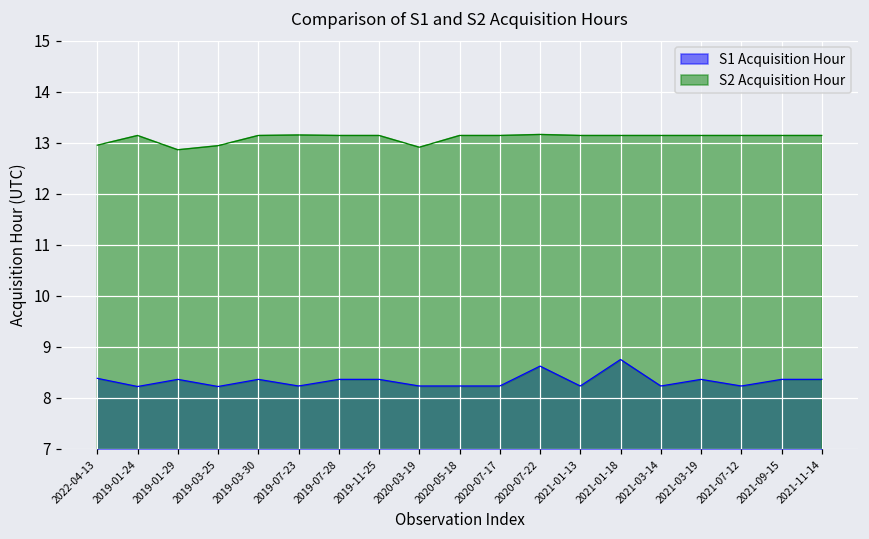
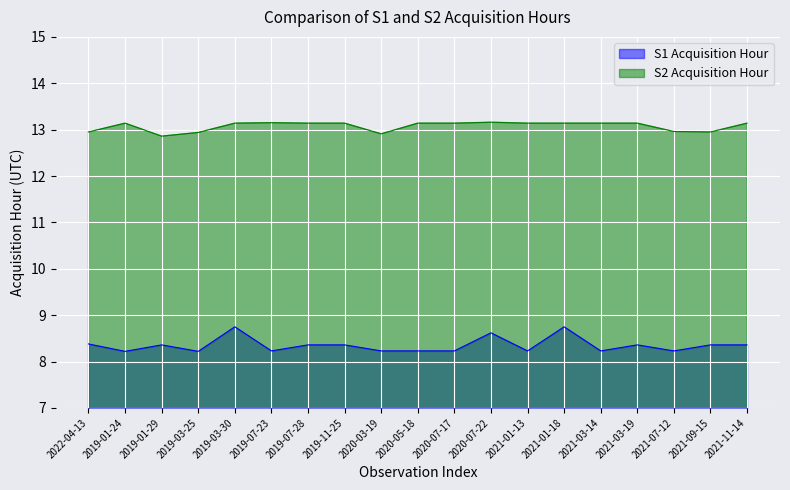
S1 Acquisition Hour, 2019-03-30: 8.4 -> 8.8
S2 Acquisition Hour, 2021-07-12: 13.1 -> 13.0
S2 Acquisition Hour, 2021-09-15: 13.1 -> 13.0
